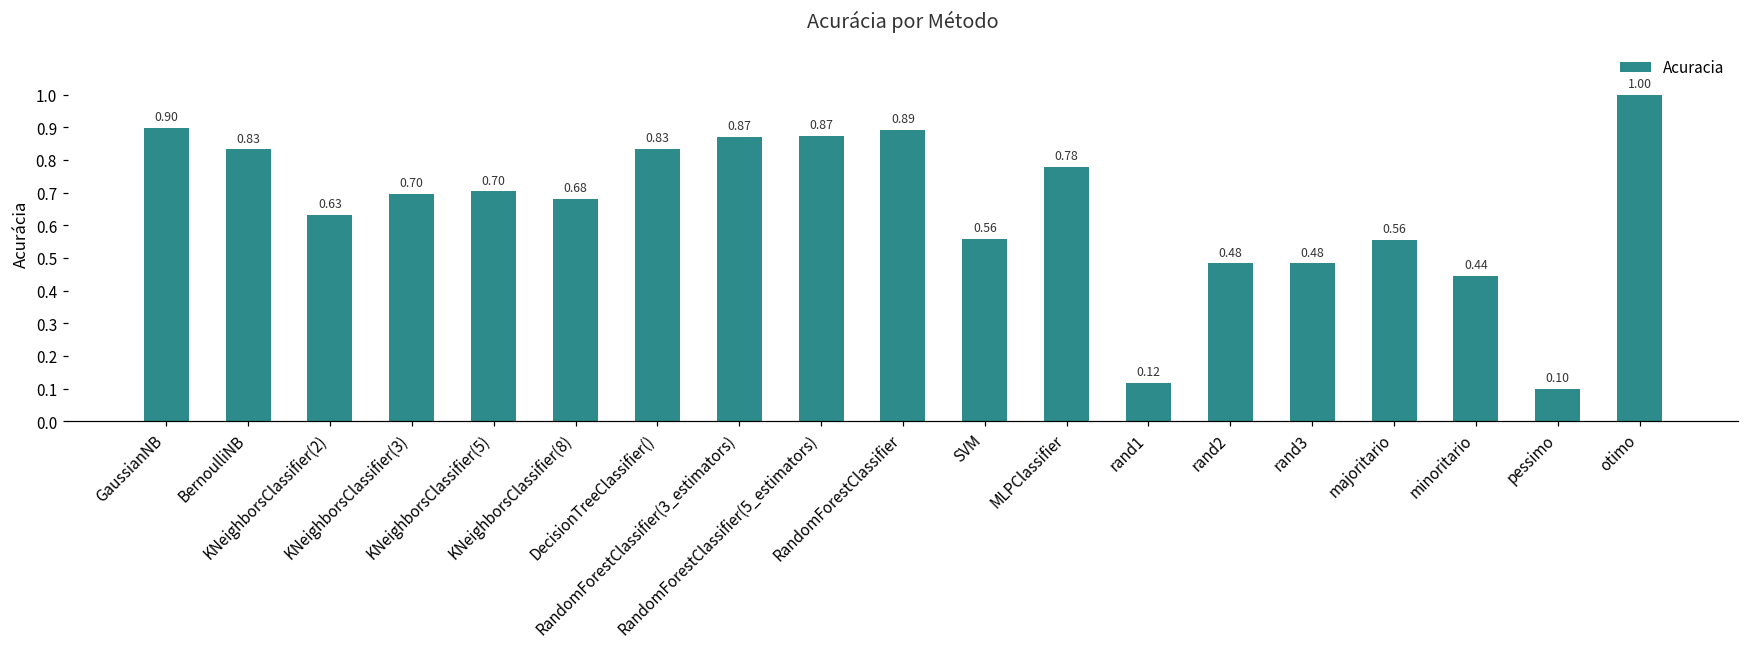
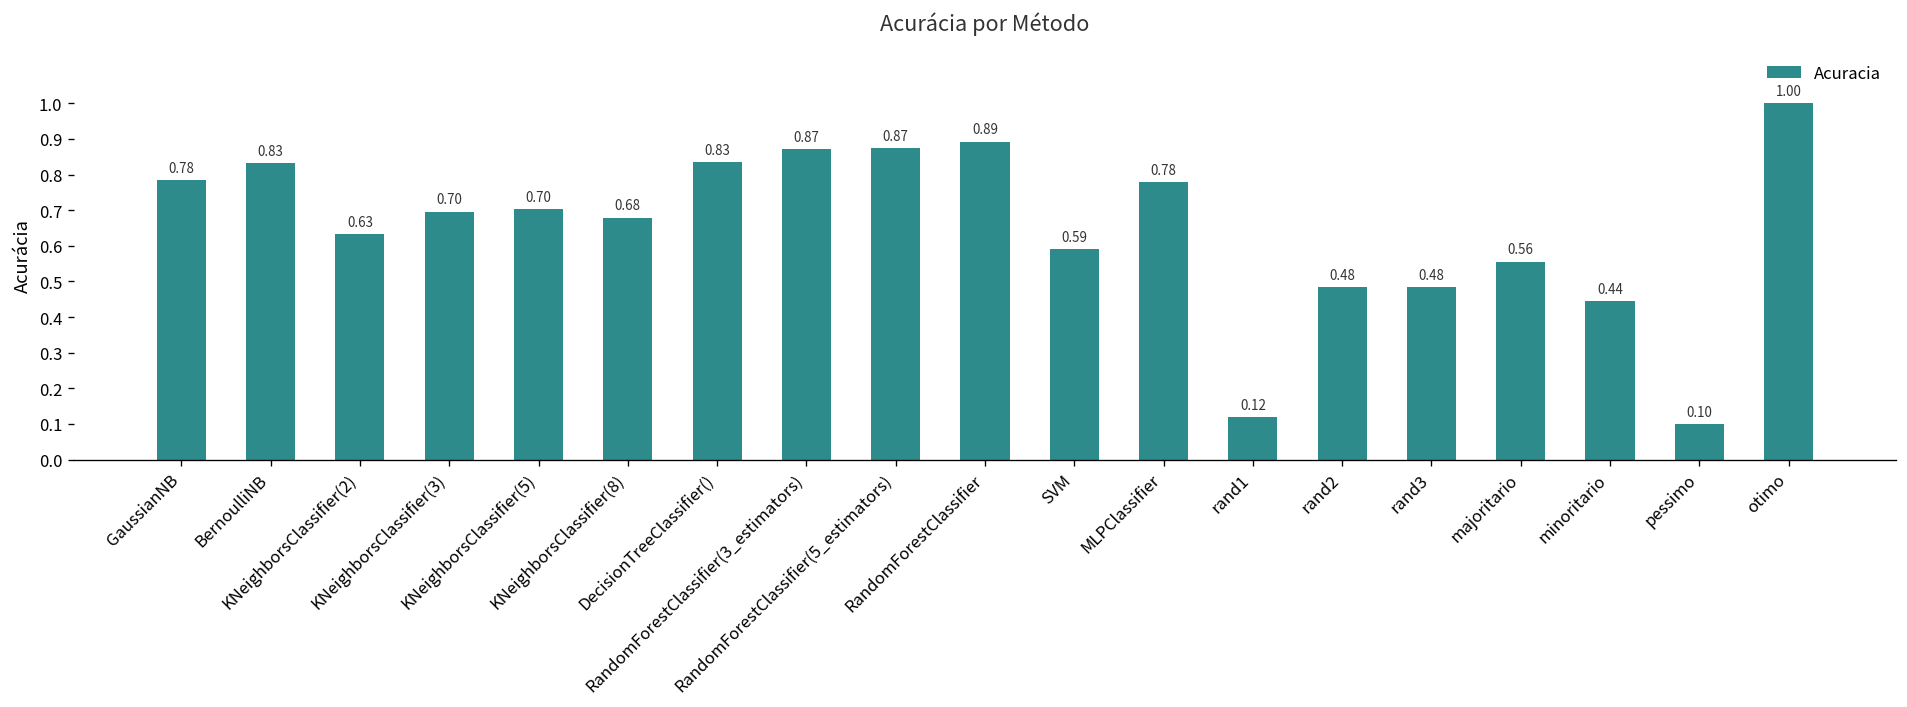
GaussianNB: 0.90 -> 0.78
SVM: 0.56 -> 0.59
